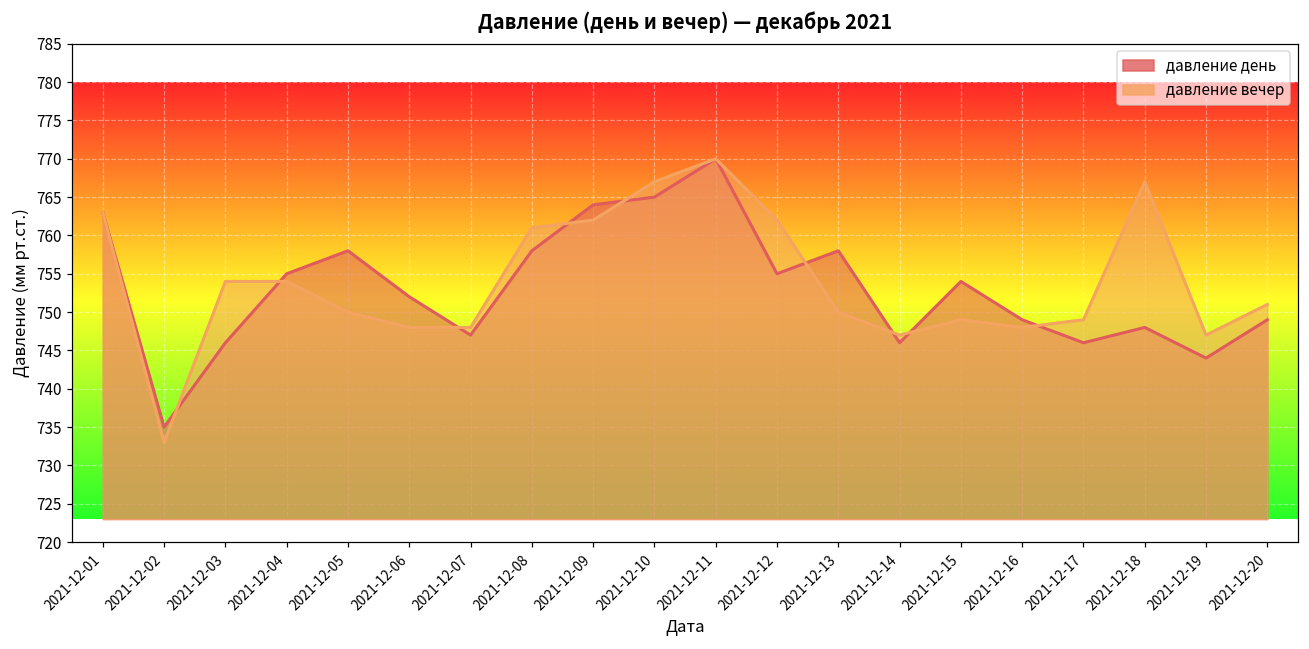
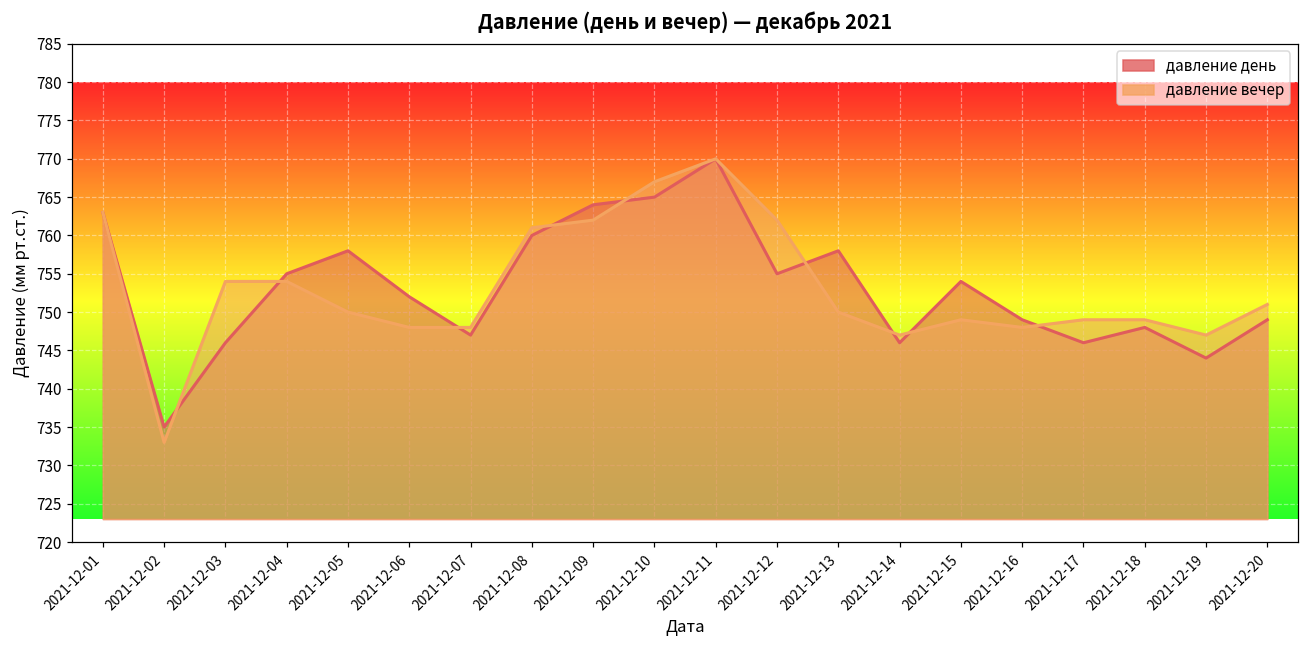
давление день, 2021-12-08: 758 -> 760
давление вечер, 2021-12-18: 767 -> 749
